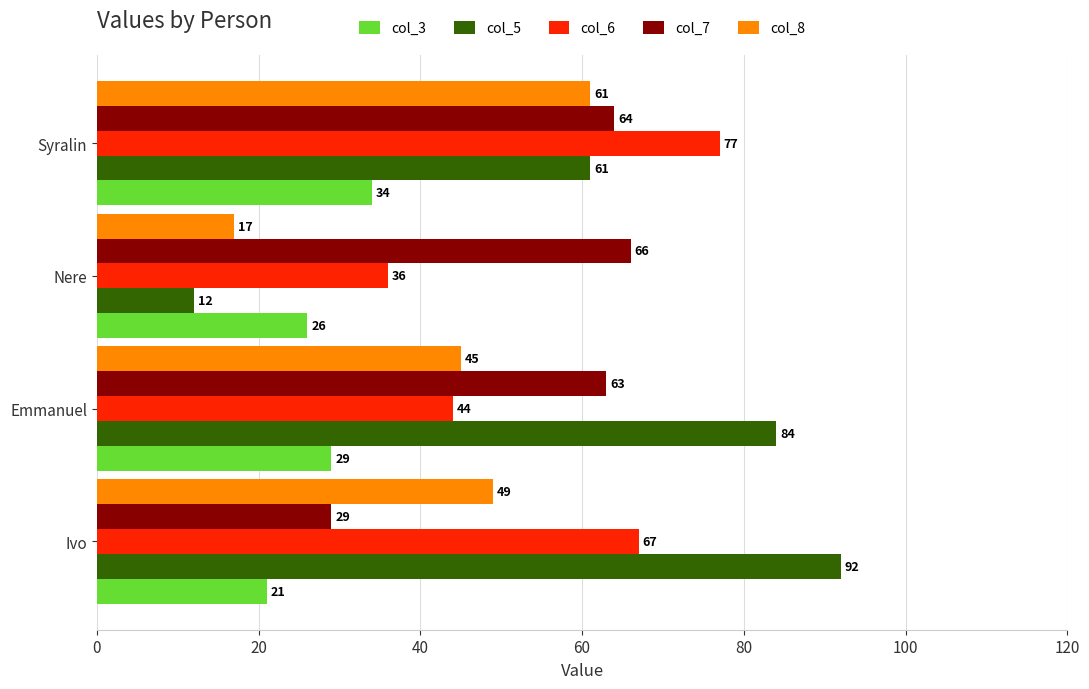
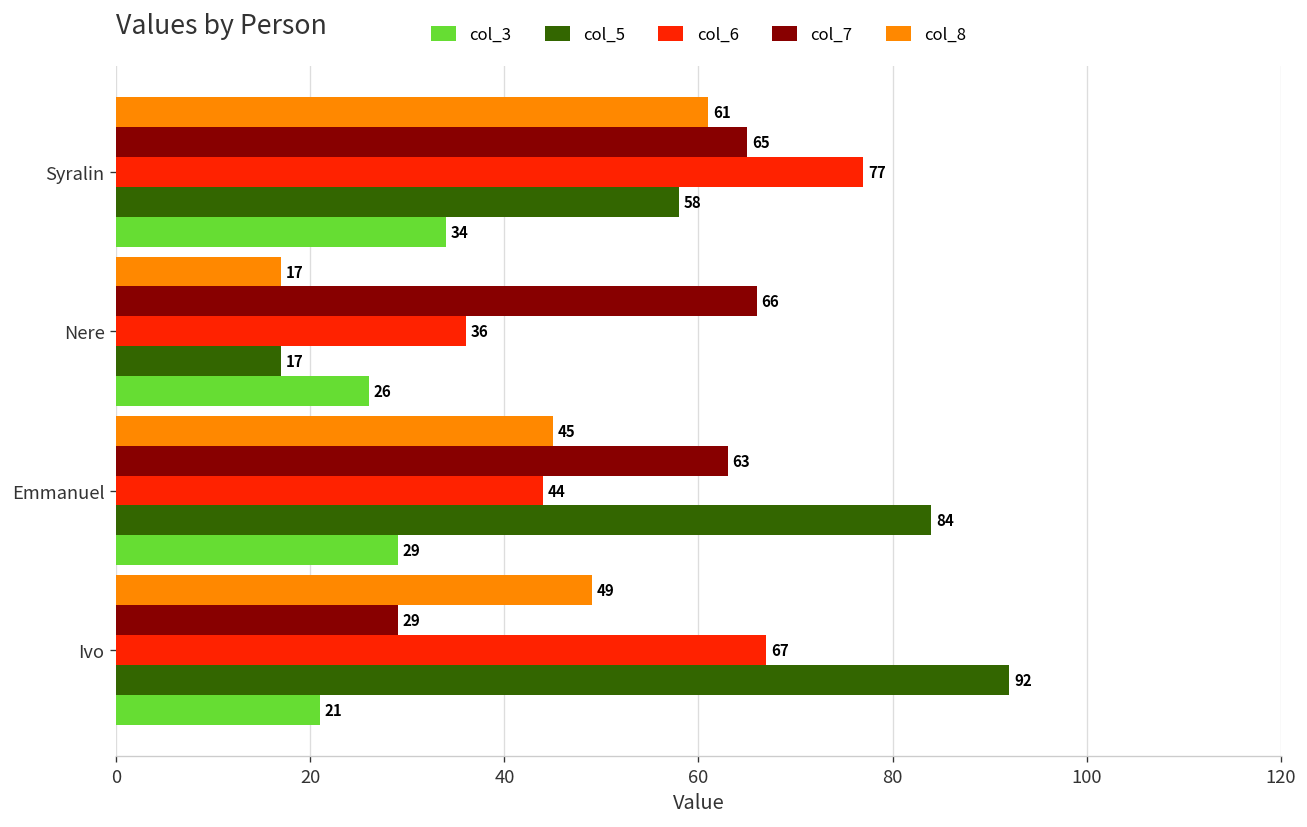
col_7, Syralin: 64 -> 65
col_5, Syralin: 61 -> 58
col_5, Nere: 12 -> 17
